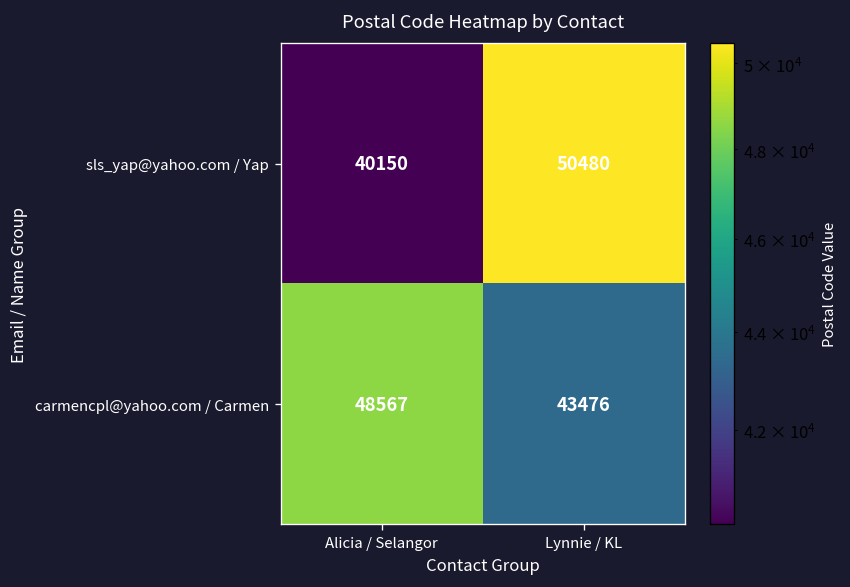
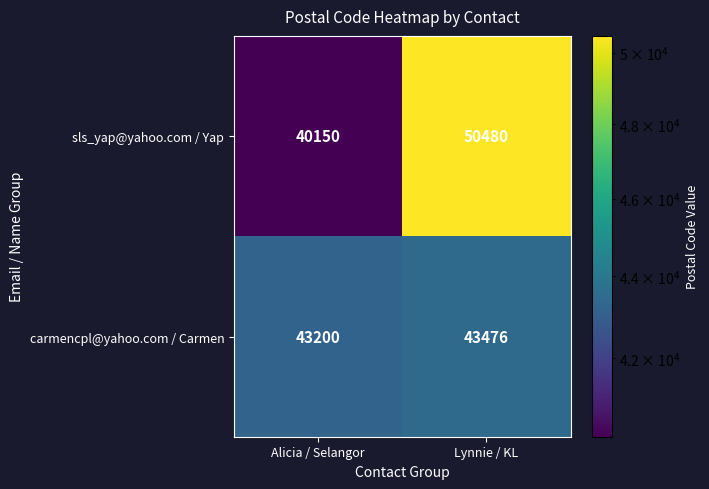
carmencpl@yahoo.com / Carmen, Alicia / Selangor: 48567 -> 43200
